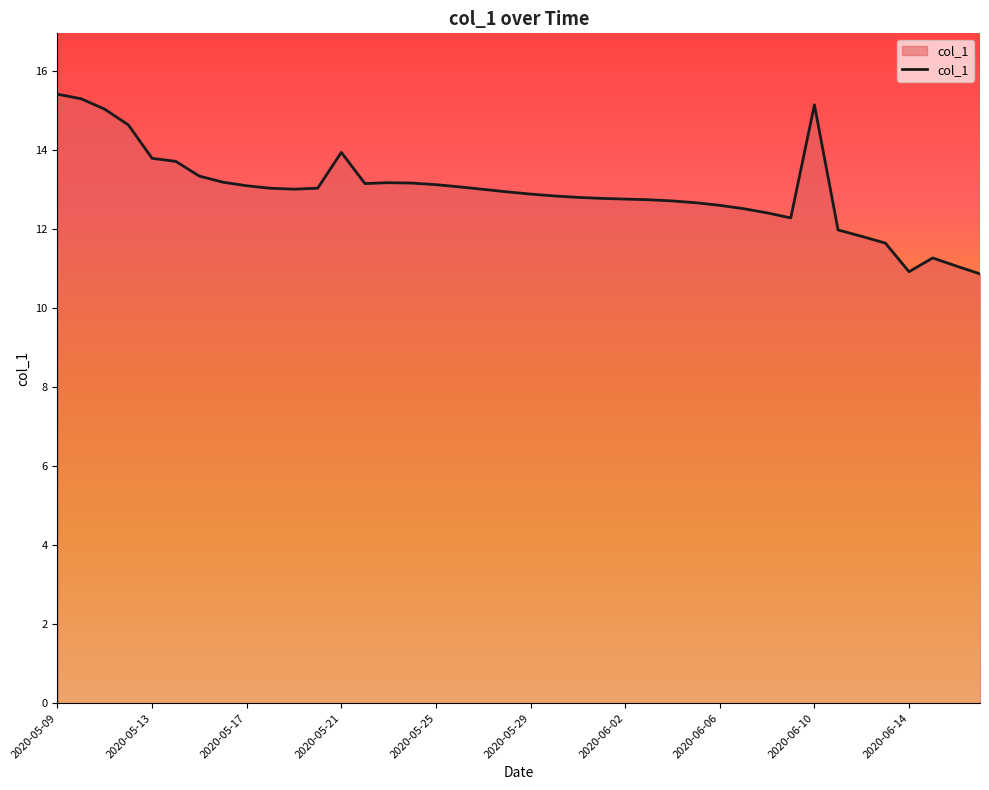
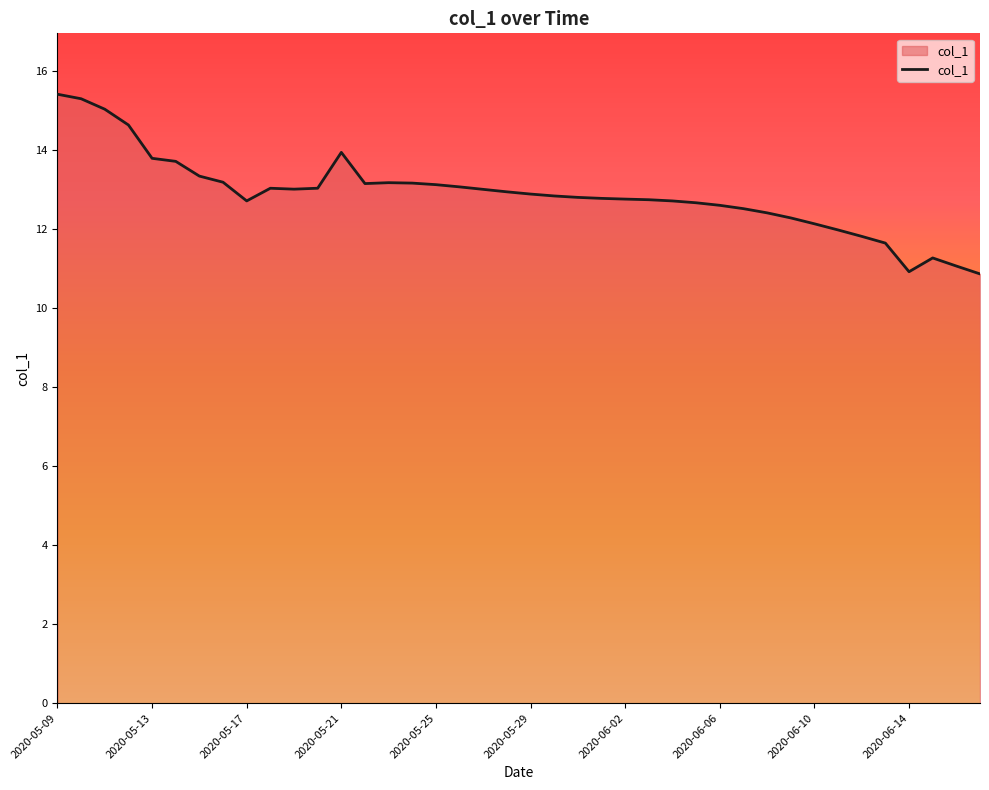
2020-05-17: 13.1 -> 12.7
2020-06-10: 15.1 -> 12.1
